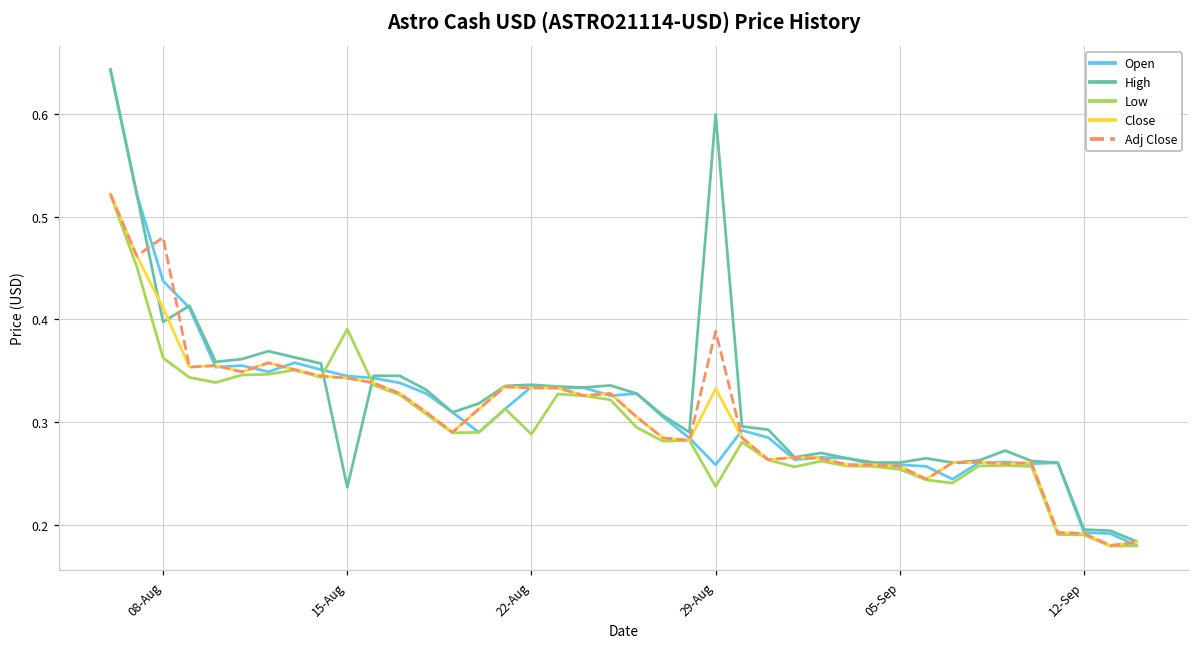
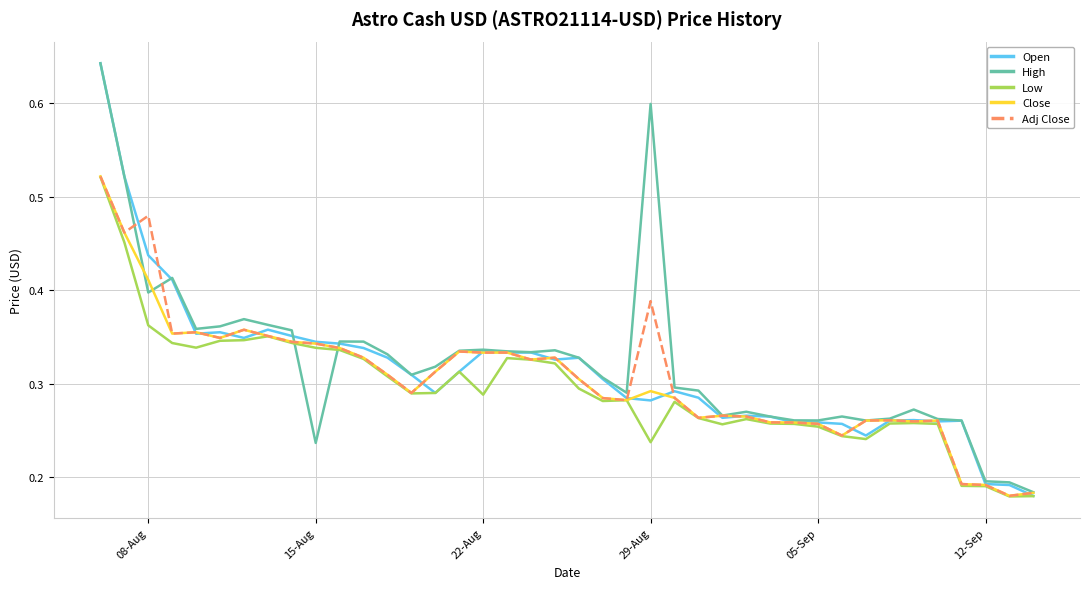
Low, 15-Aug: 0.39 -> 0.34
Open, 29-Aug: 0.26 -> 0.28
Close, 29-Aug: 0.33 -> 0.29
